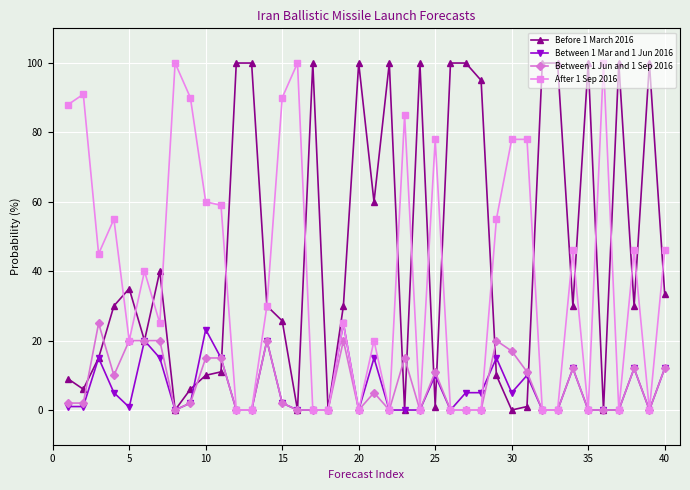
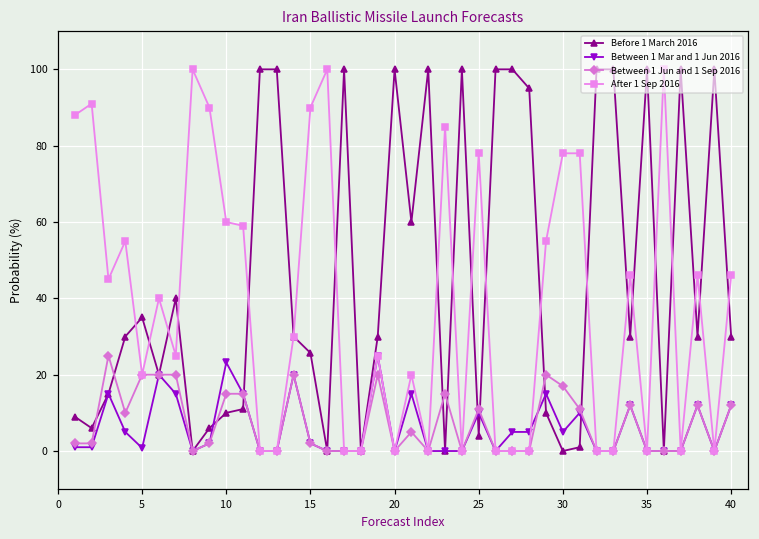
Before 1 March 2016, 25: 1 -> 4
Before 1 March 2016, 40: 33 -> 30
